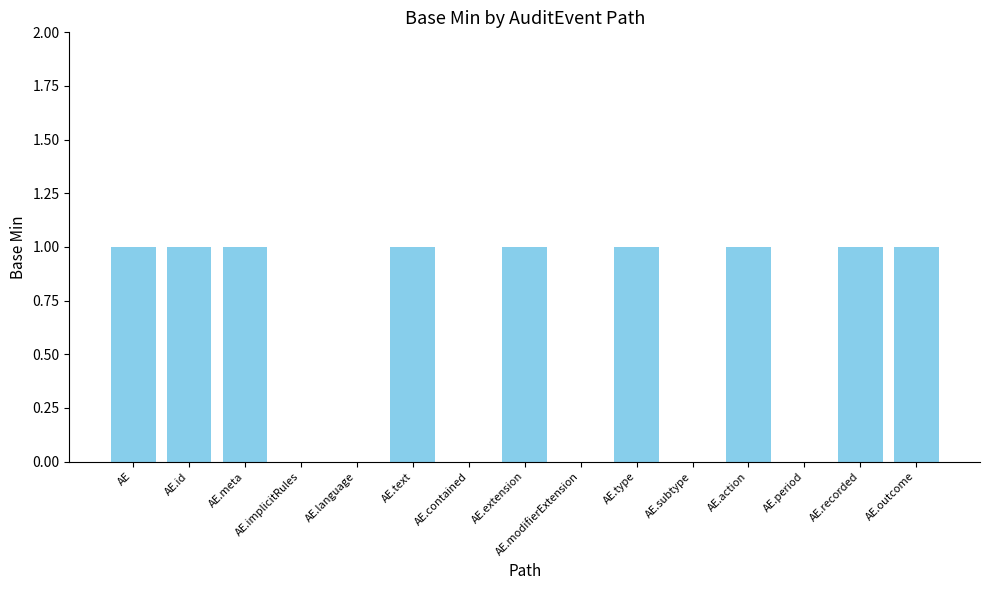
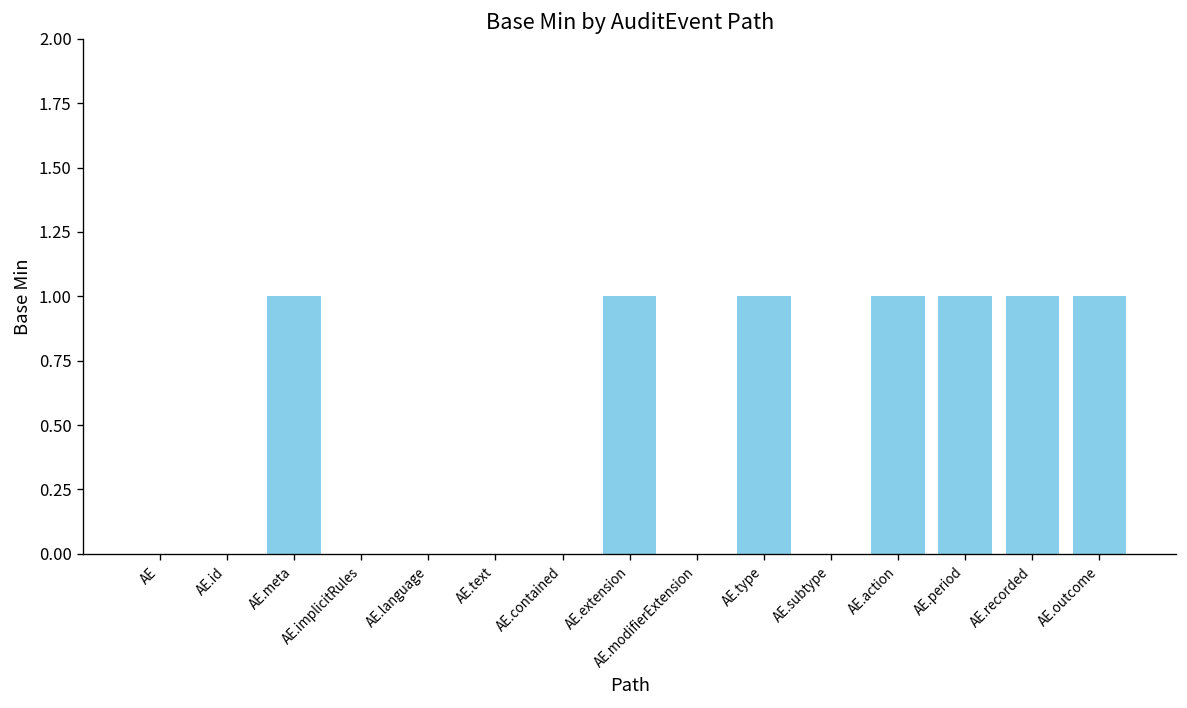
AE: 1 -> 0
AE.id: 1 -> 0
AE.text: 1 -> 0
AE.period: 0 -> 1
